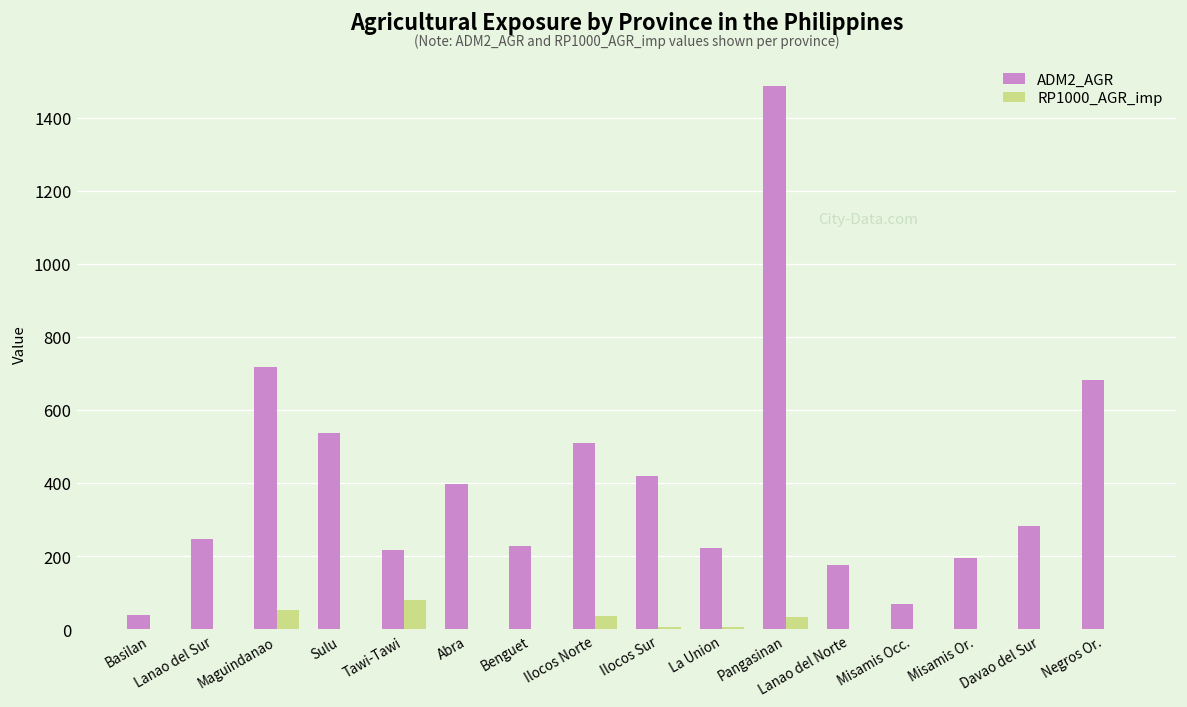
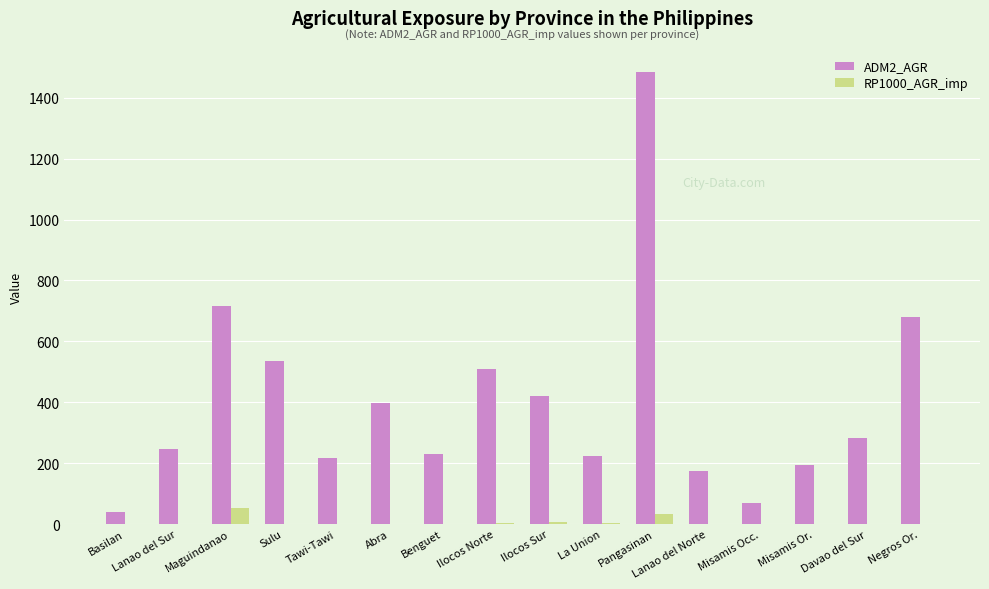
RP1000_AGR_imp, Tawi-Tawi: 80 -> 0
RP1000_AGR_imp, Ilocos Norte: 40 -> 0
